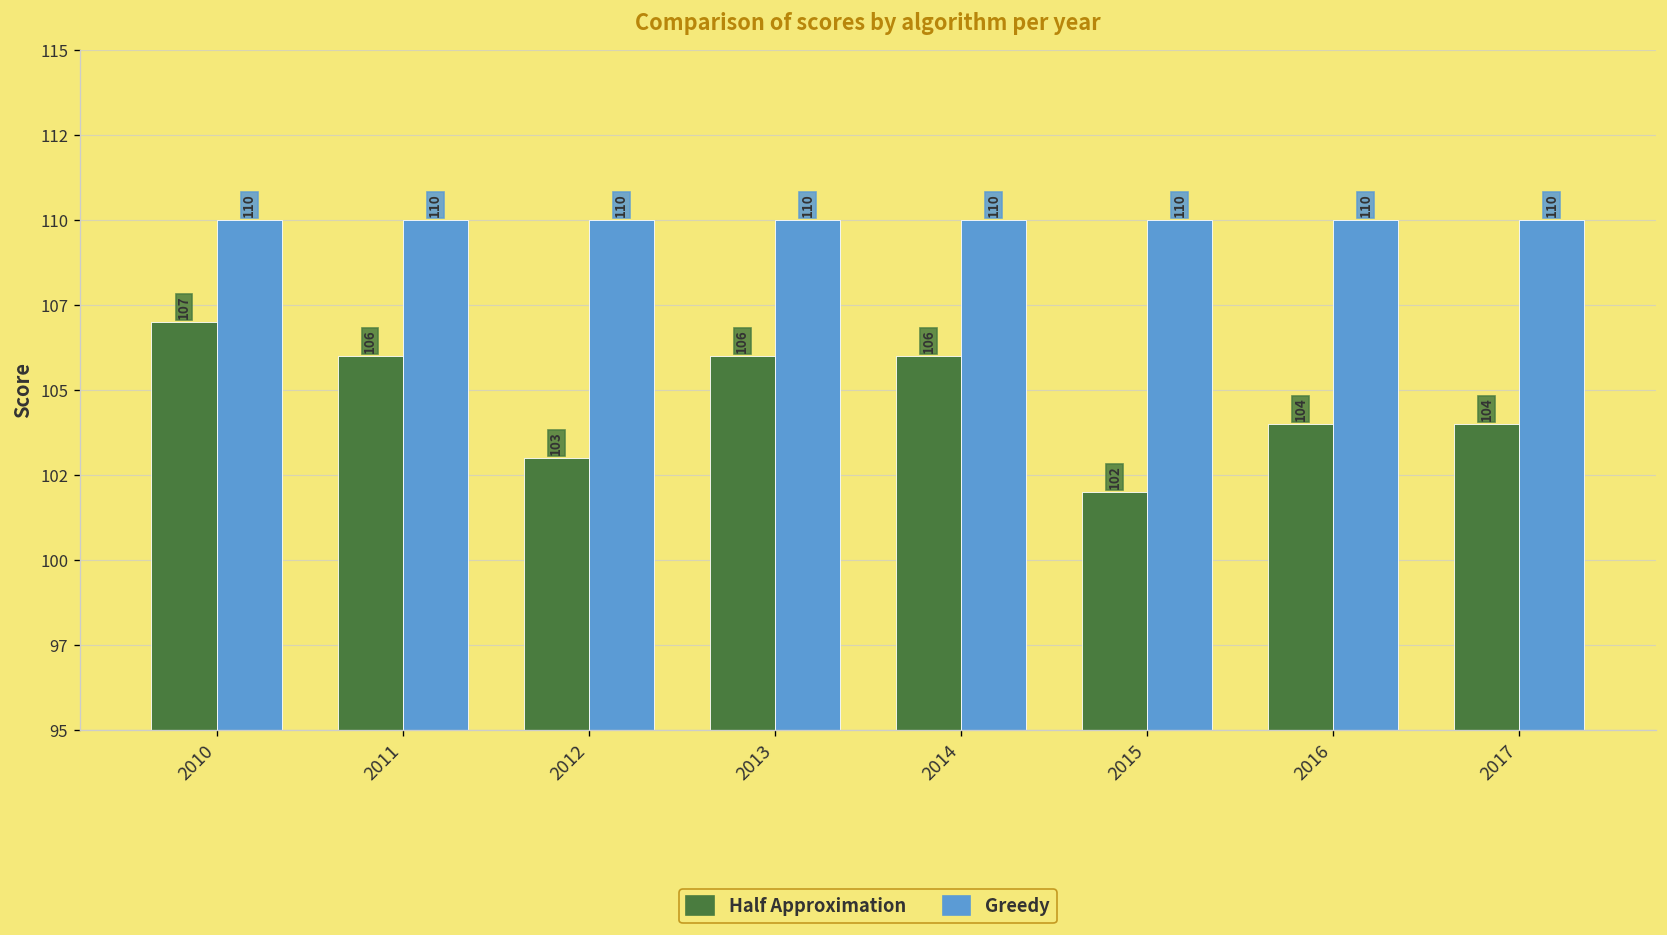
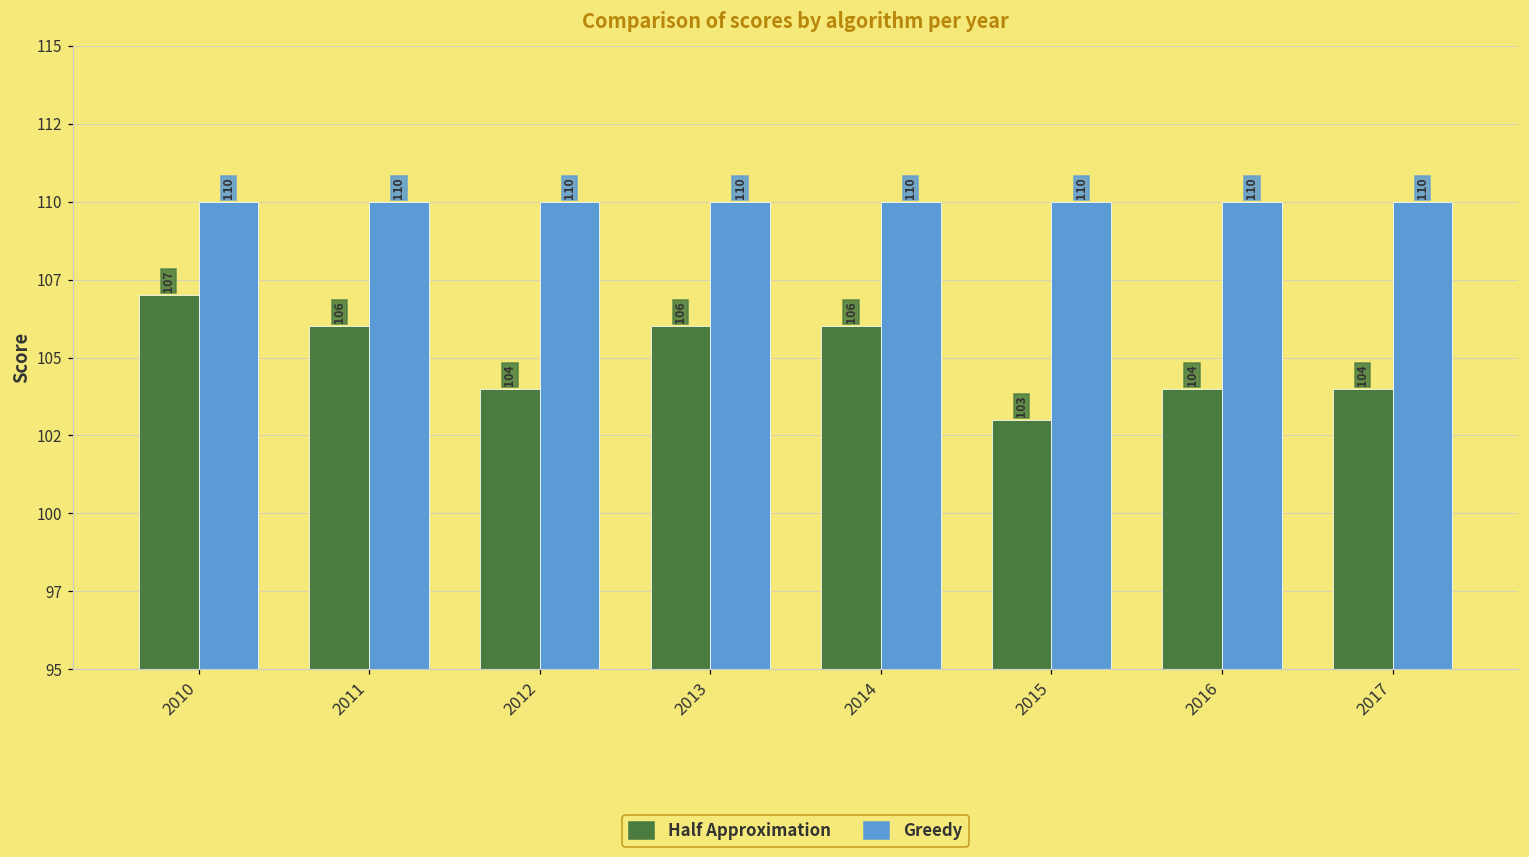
Half Approximation, 2012: 103 -> 104
Half Approximation, 2015: 102 -> 103
